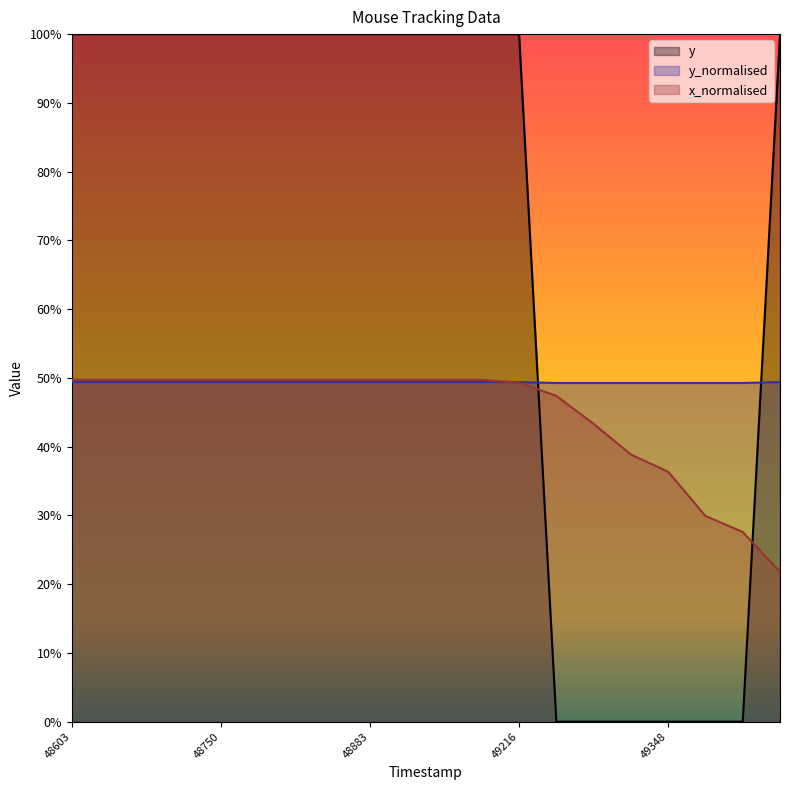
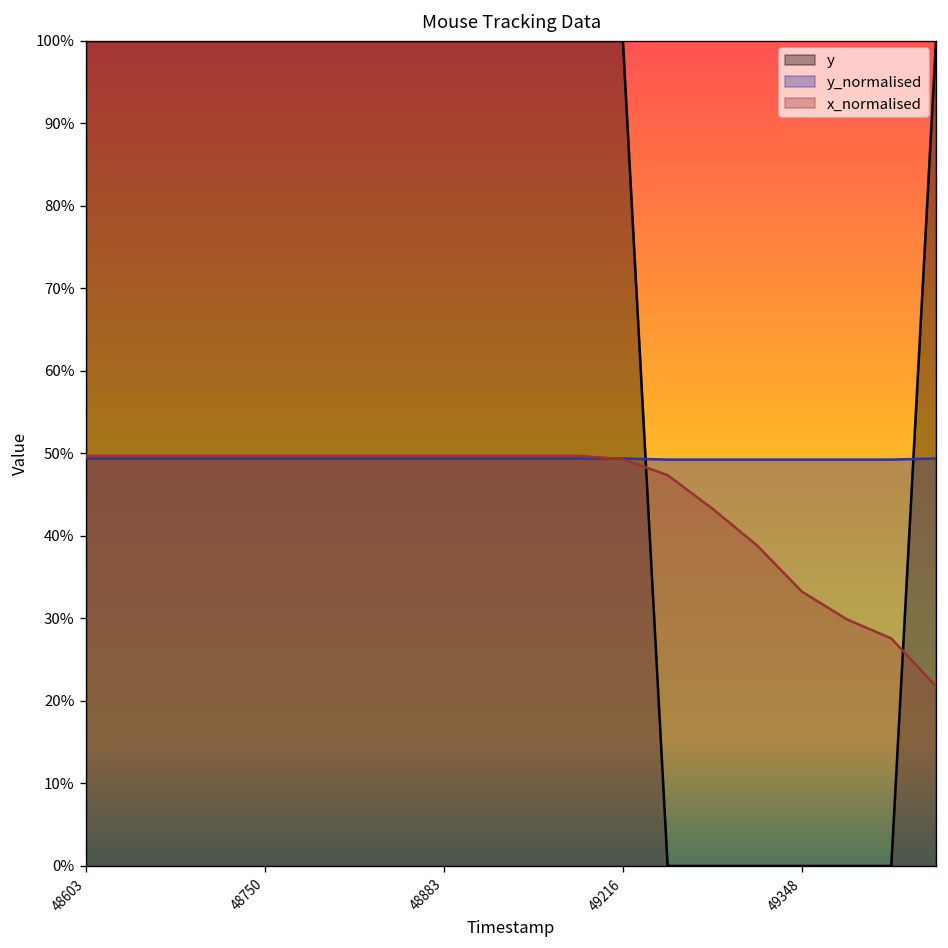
x_normalised, 49348: 36% -> 33%
